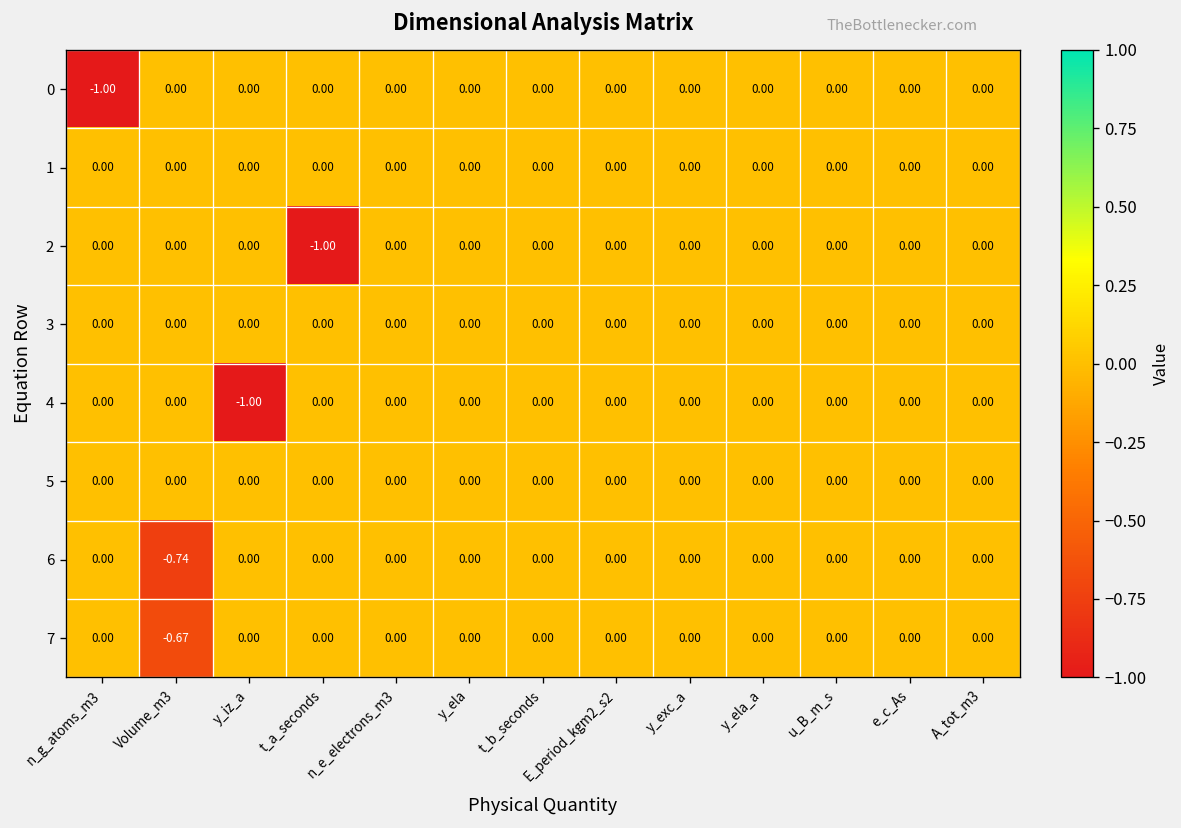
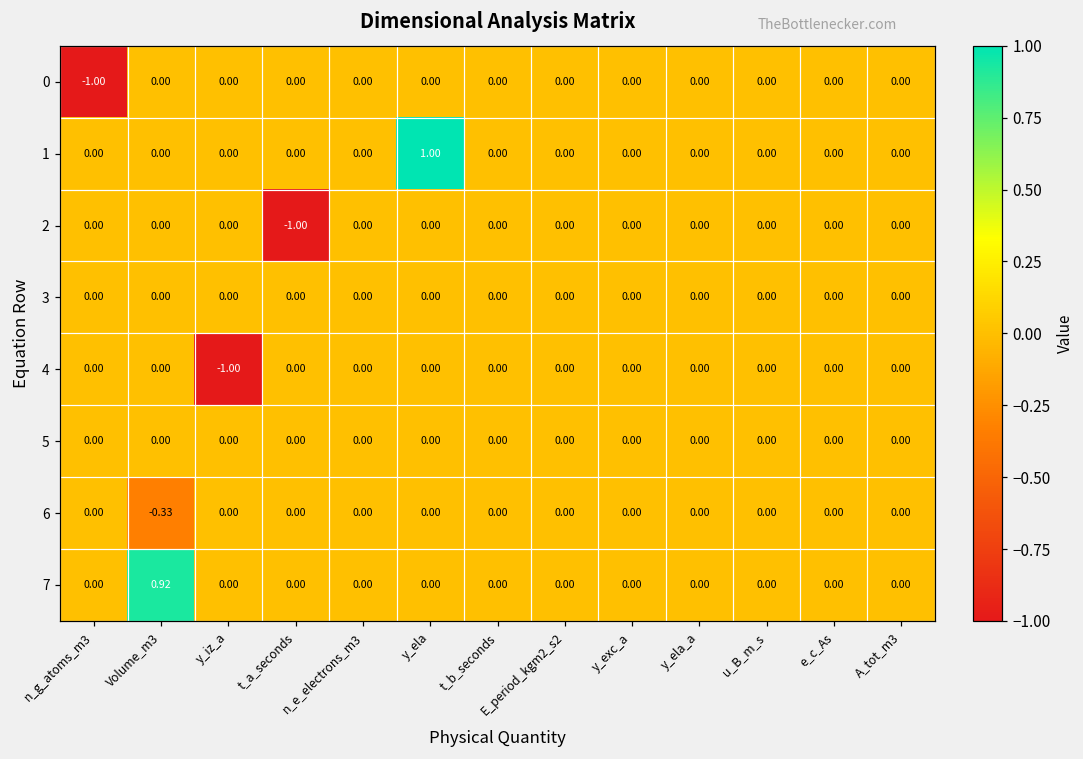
1, y_ela: 0.00 -> 1.00
6, Volume_m3: -0.74 -> -0.33
7, Volume_m3: -0.67 -> 0.92
